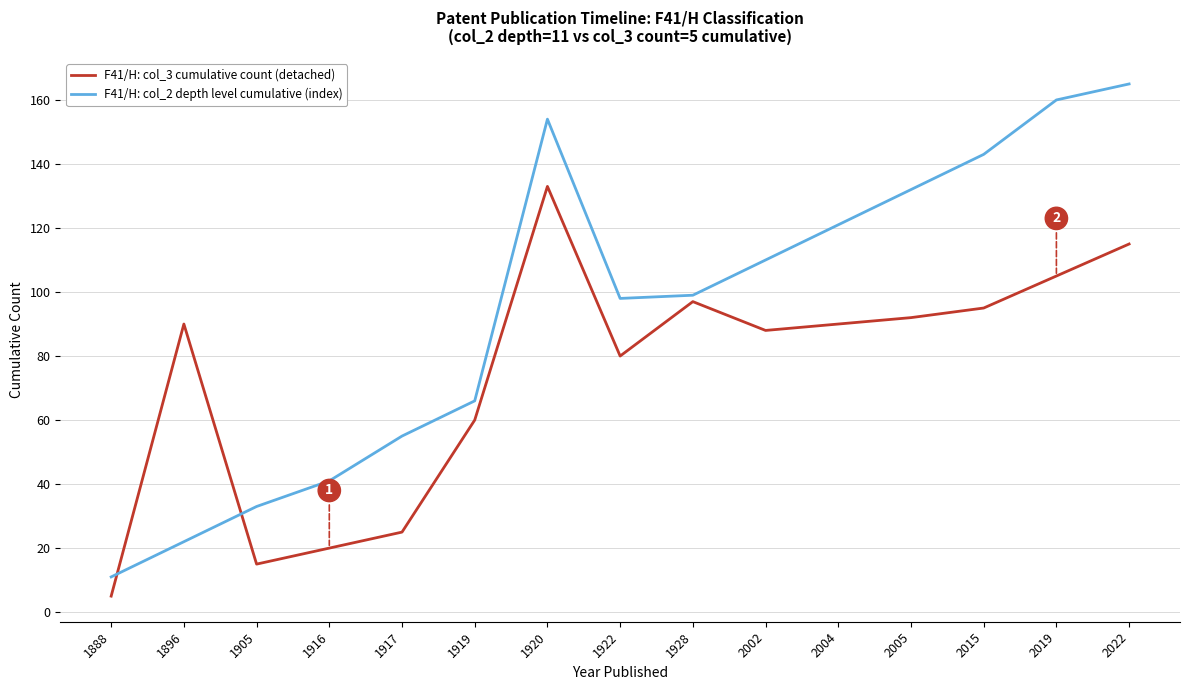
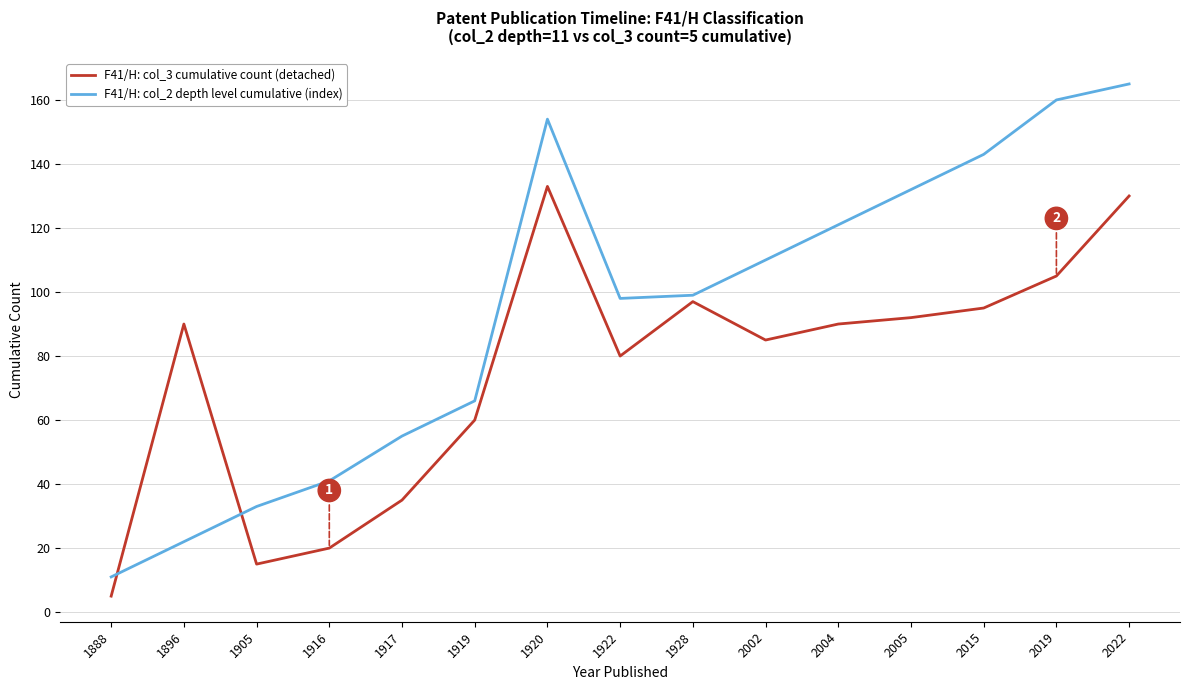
F41/H: col_3 cumulative count (detached), 1917: 25 -> 35
F41/H: col_3 cumulative count (detached), 2002: 88 -> 85
F41/H: col_3 cumulative count (detached), 2022: 115 -> 130
